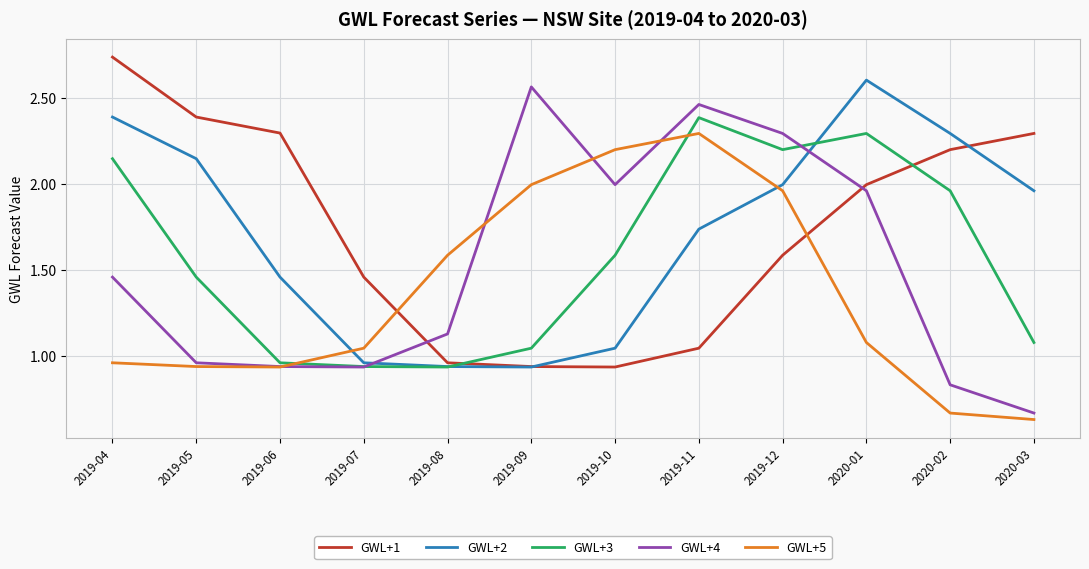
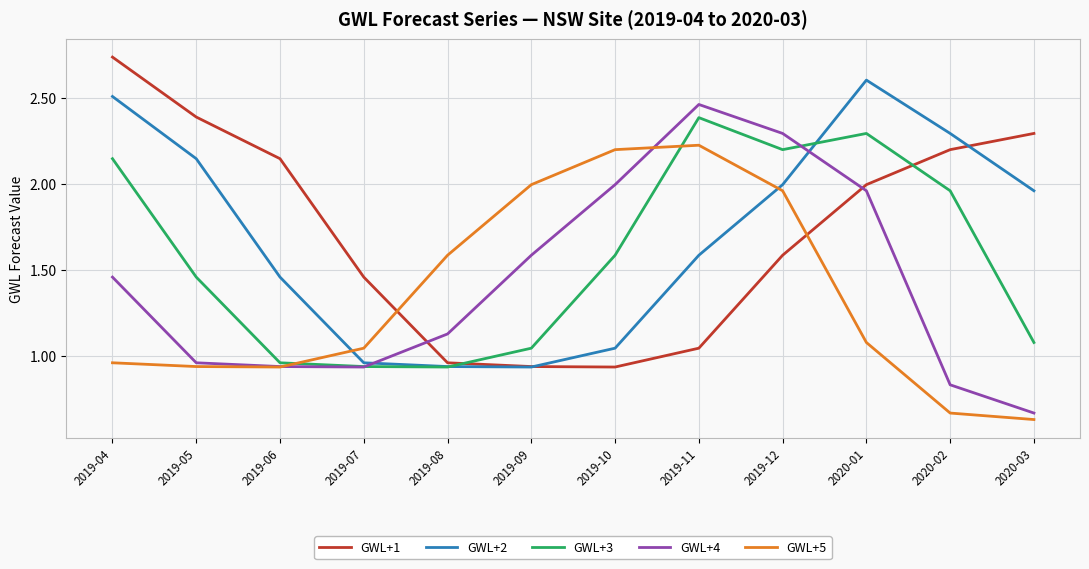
GWL+2, 2019-04: 2.39 -> 2.51
GWL+1, 2019-06: 2.29 -> 2.15
GWL+4, 2019-09: 2.56 -> 1.58
GWL+2, 2019-11: 1.74 -> 1.58
GWL+5, 2019-11: 2.29 -> 2.22
